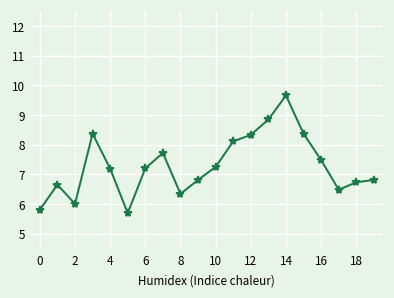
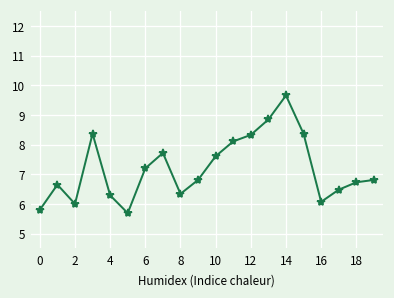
4: 7.2 -> 6.3
10: 7.3 -> 7.6
16: 7.5 -> 6.1
